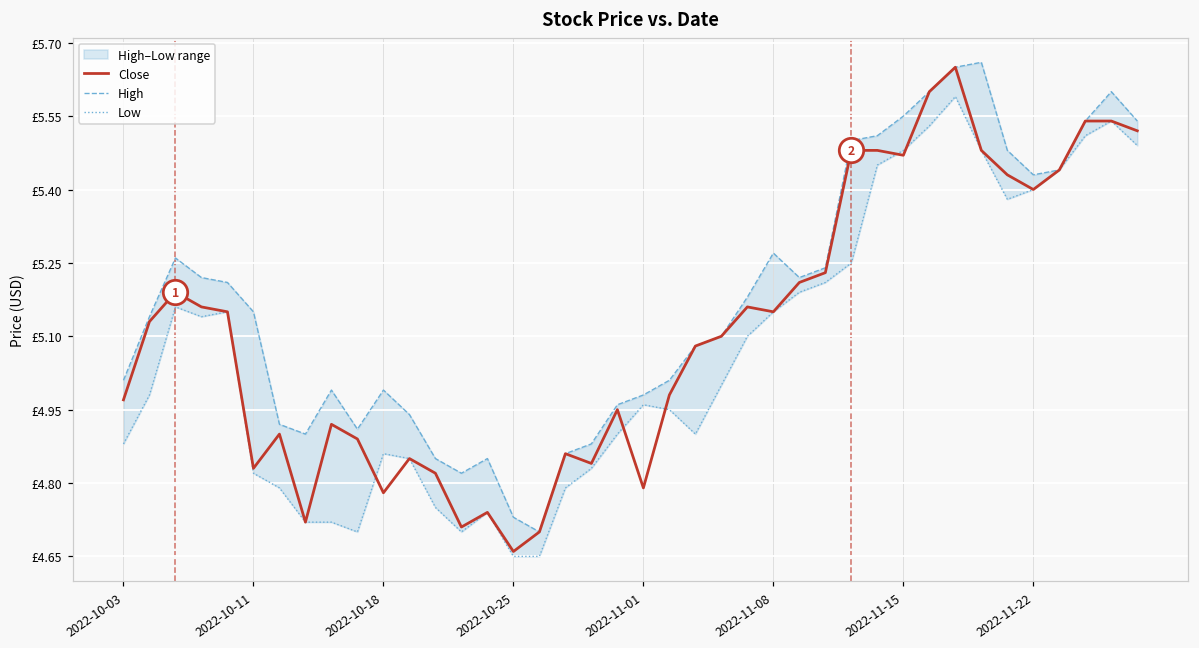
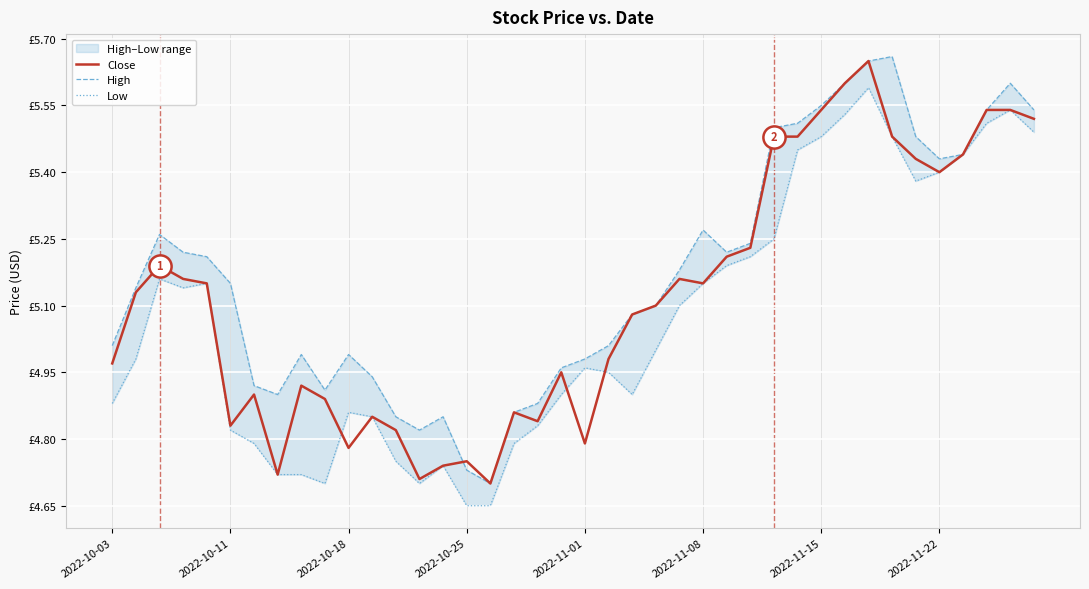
Close, 2022-10-25: £4.66 -> £4.75
Close, 2022-11-15: £5.47 -> £5.54
